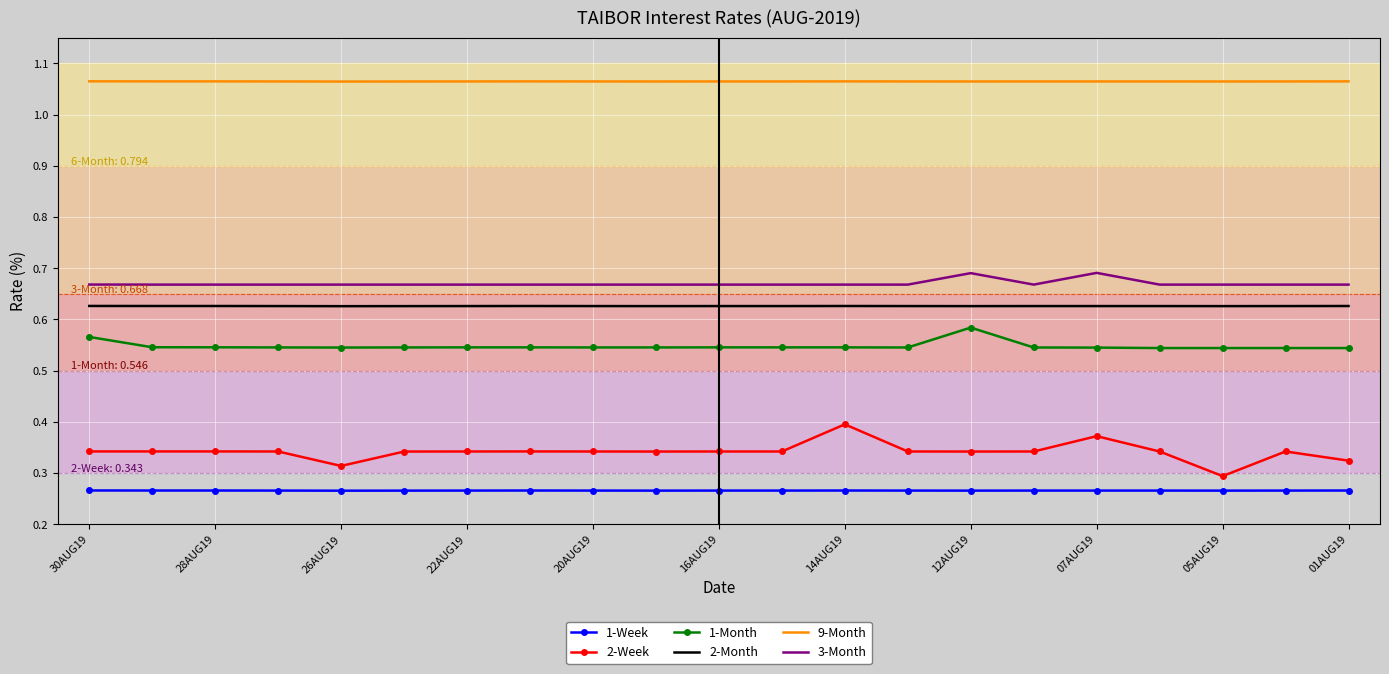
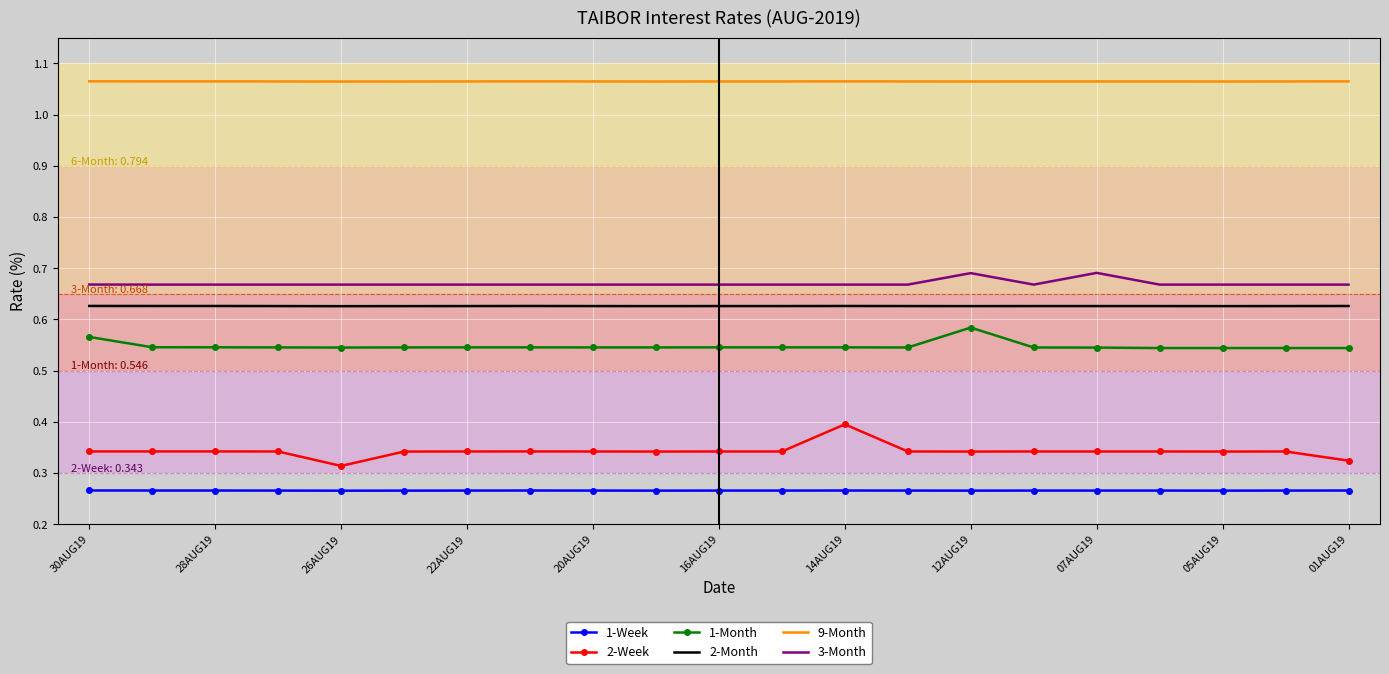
2-Week, 07AUG19: 0.37 -> 0.34
2-Week, 05AUG19: 0.29 -> 0.34
